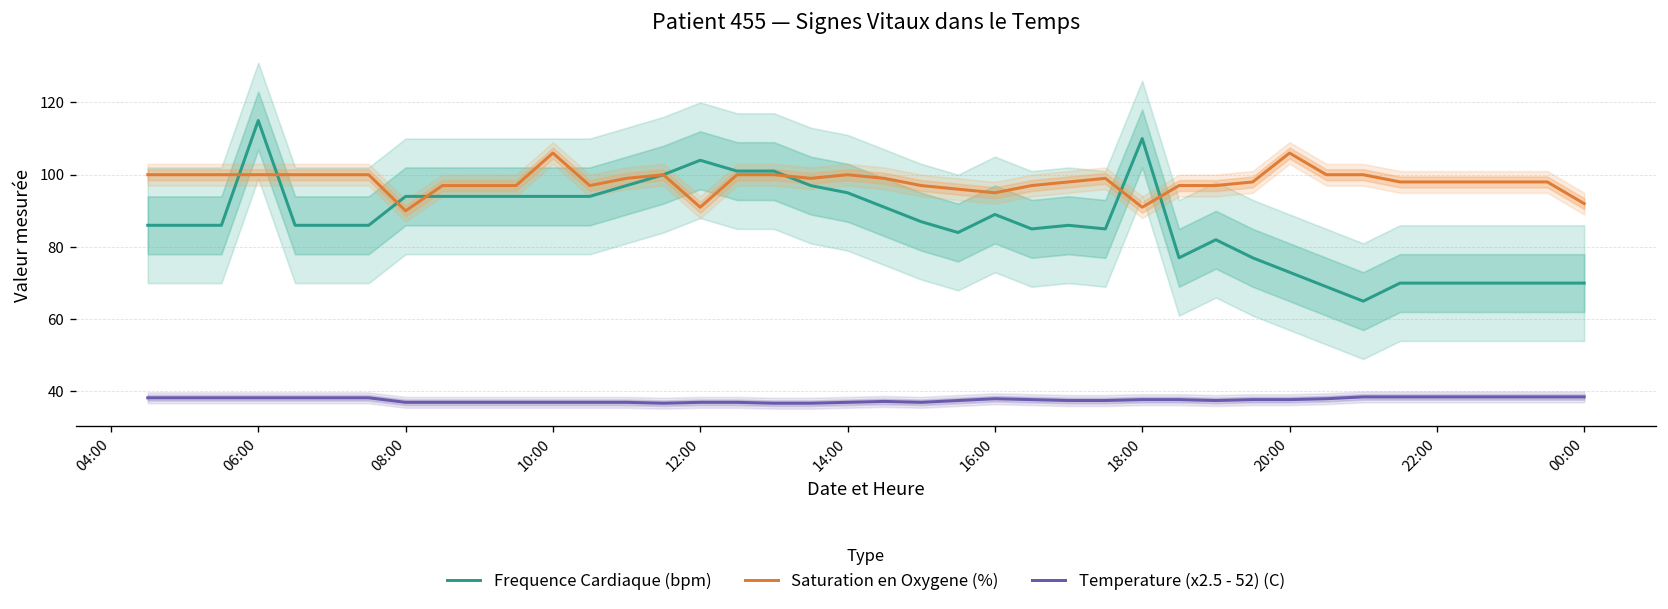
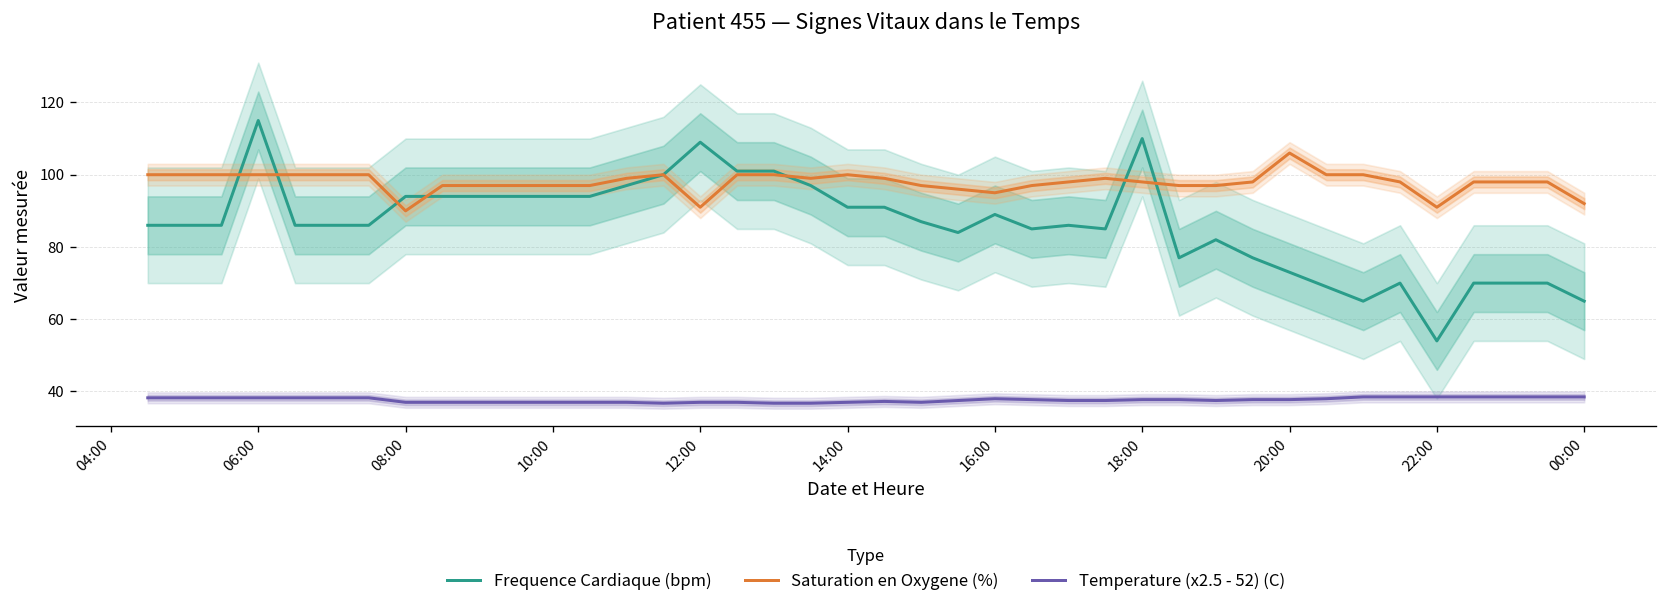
Saturation en Oxygene (%), 10:00: 106 -> 97
Frequence Cardiaque (bpm), 12:00: 104 -> 109
Frequence Cardiaque (bpm), 14:00: 95 -> 91
Saturation en Oxygene (%), 18:00: 91 -> 98
Frequence Cardiaque (bpm), 22:00: 70 -> 54
Saturation en Oxygene (%), 22:00: 98 -> 91
Frequence Cardiaque (bpm), 00:00: 70 -> 65
